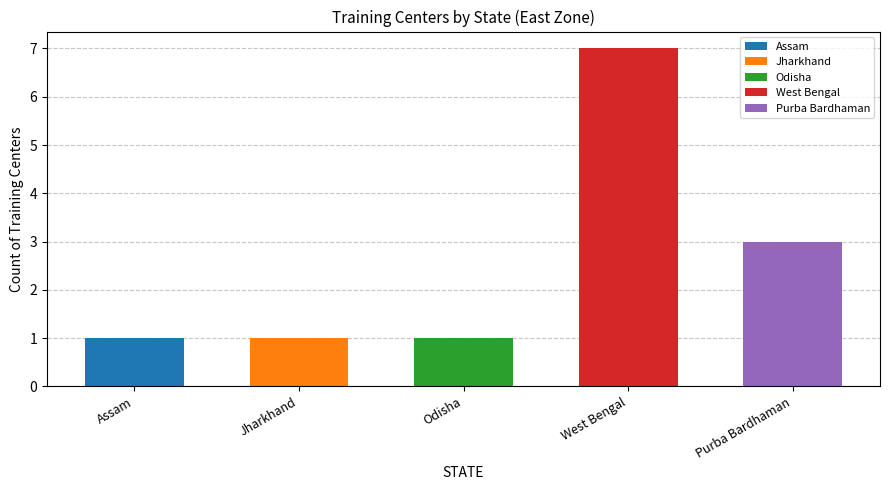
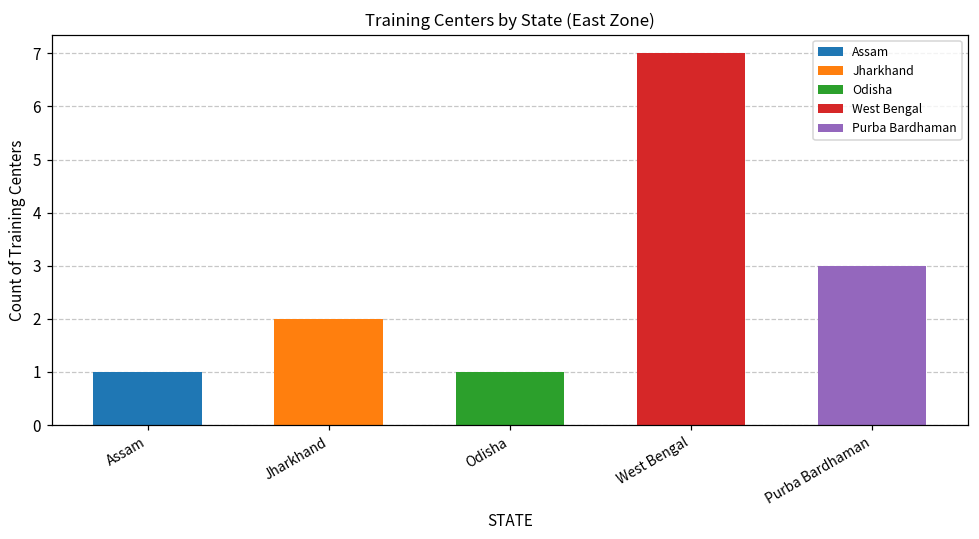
Jharkhand: 1 -> 2
